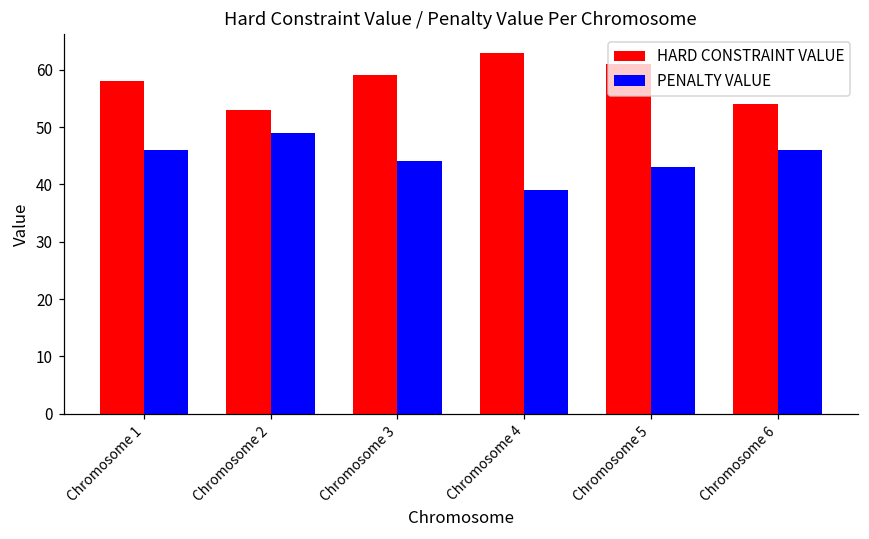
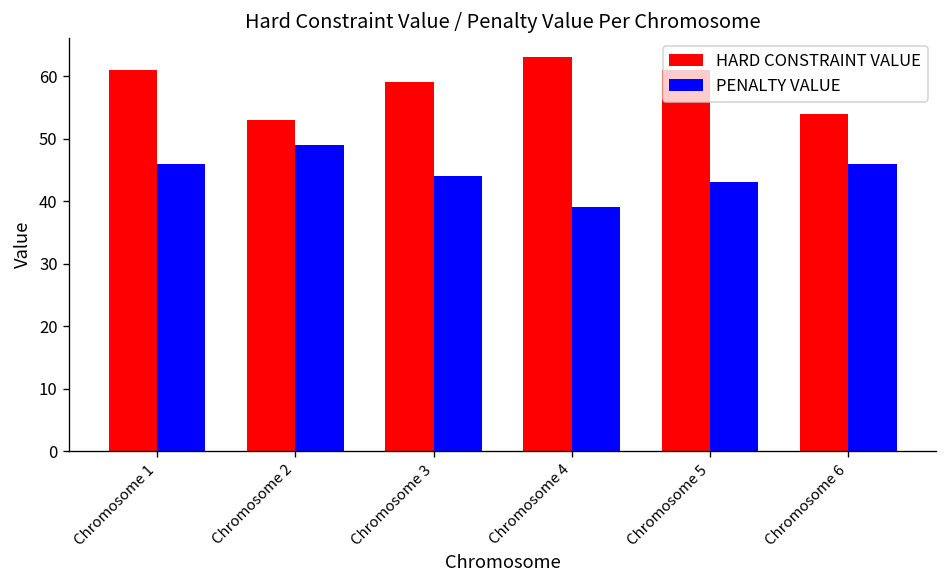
HARD CONSTRAINT VALUE, Chromosome 1: 58 -> 61
